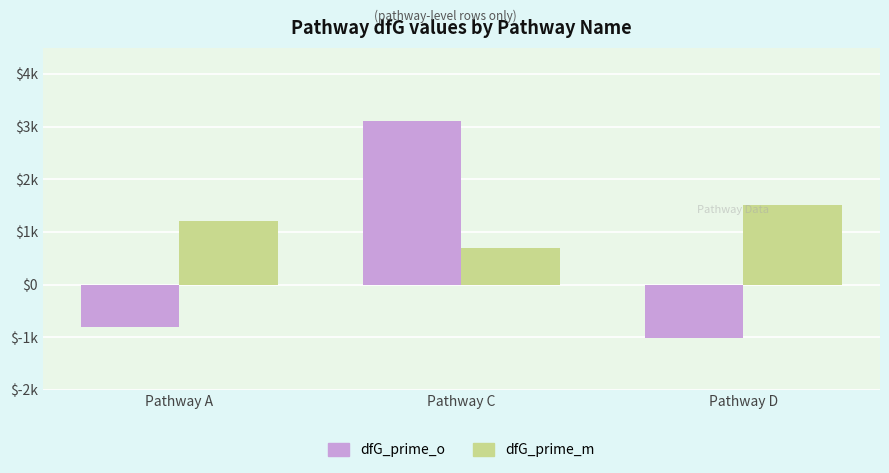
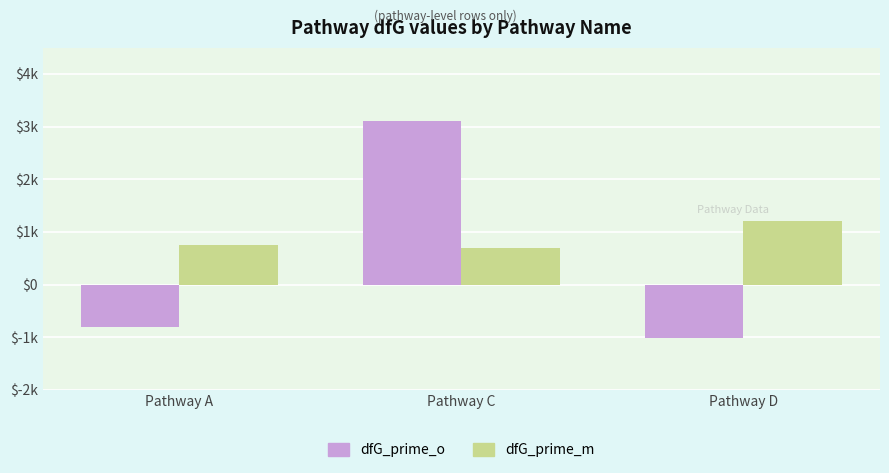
dfG_prime_m, Pathway A: $1200 -> $700
dfG_prime_m, Pathway D: $1500 -> $1200
